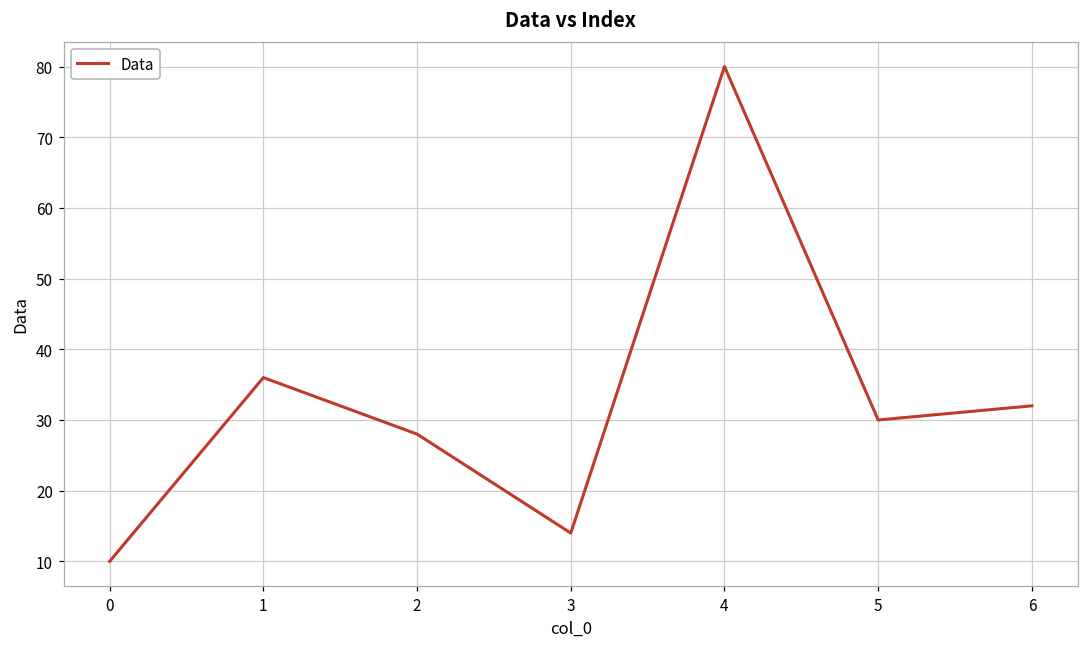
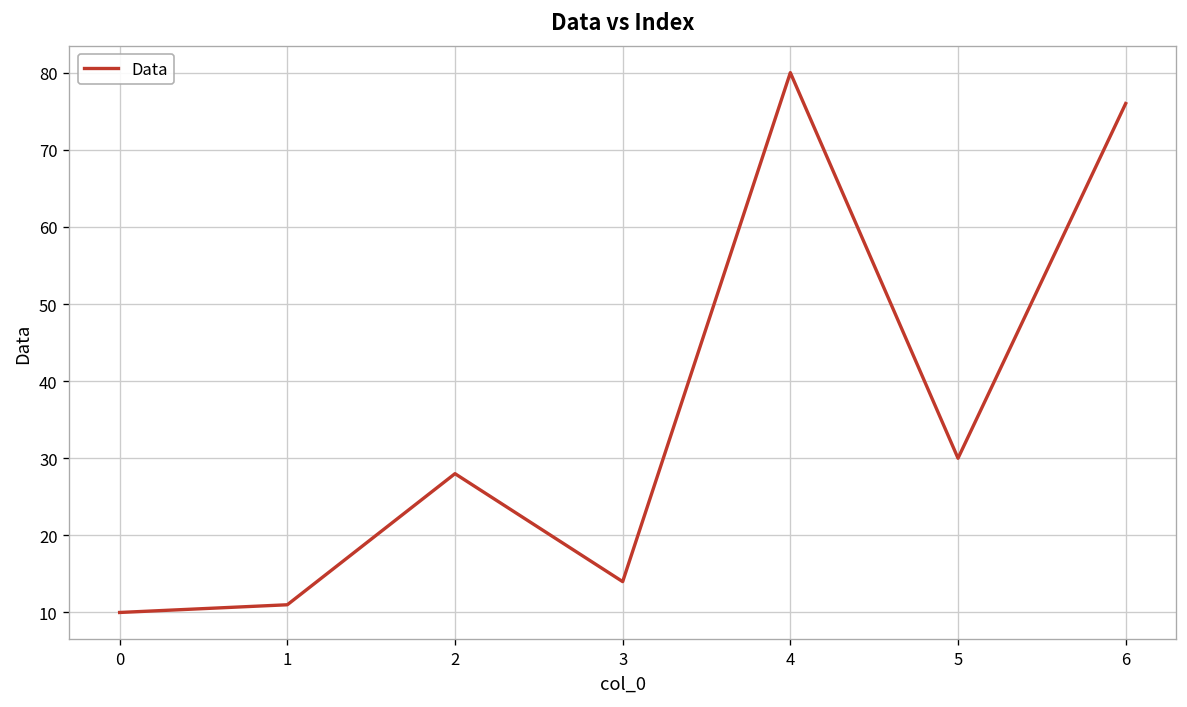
1: 36 -> 11
6: 32 -> 76
